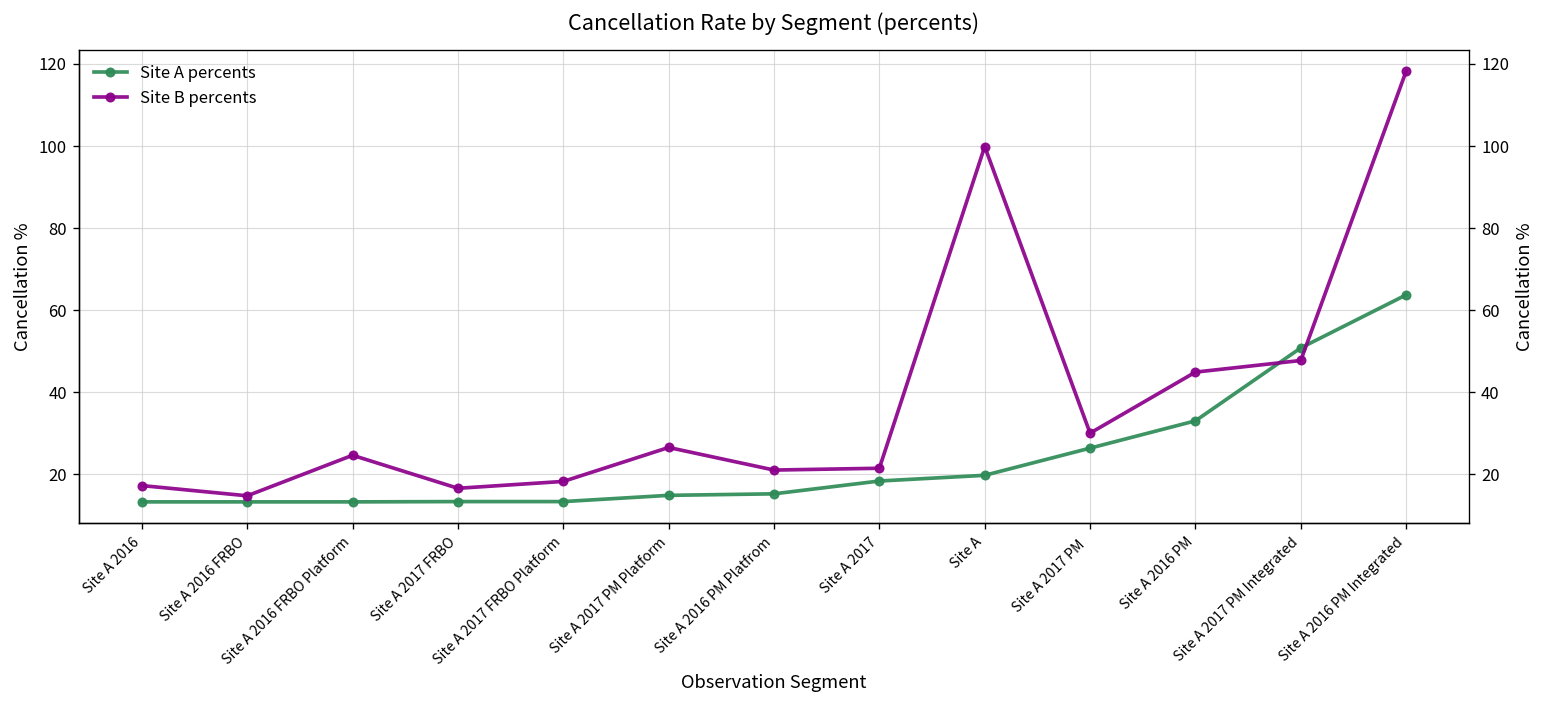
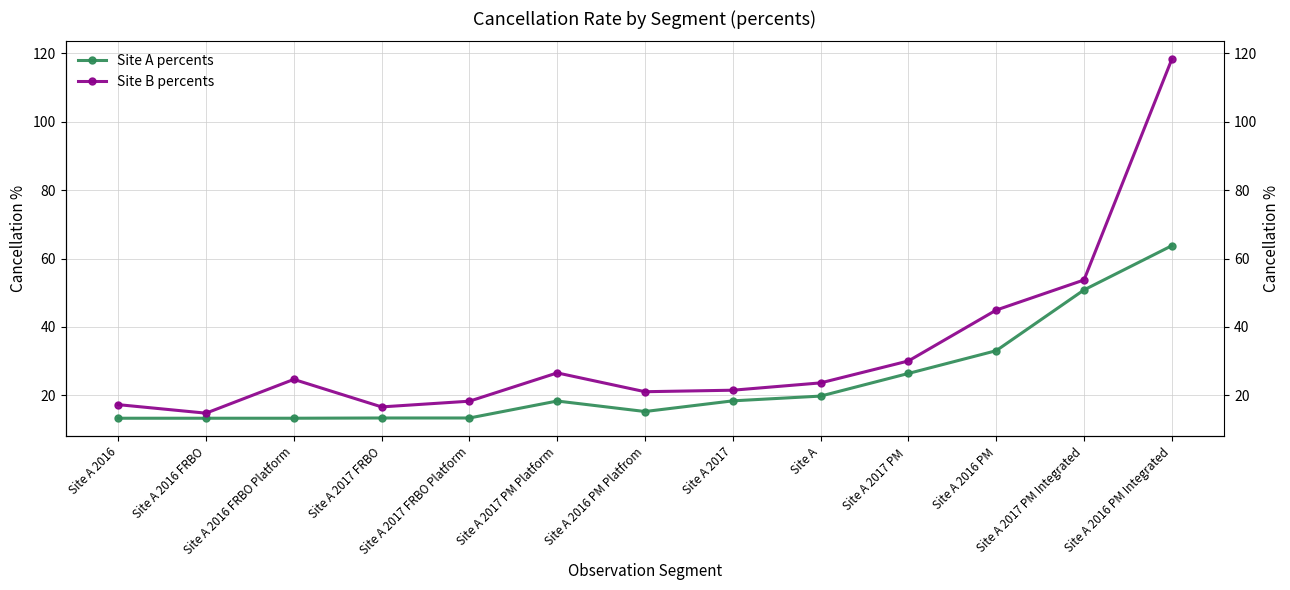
Site A percents, Site A 2017 PM Platform: 15 -> 18
Site B percents, Site A: 100 -> 24
Site B percents, Site A 2017 PM Integrated: 48 -> 54
